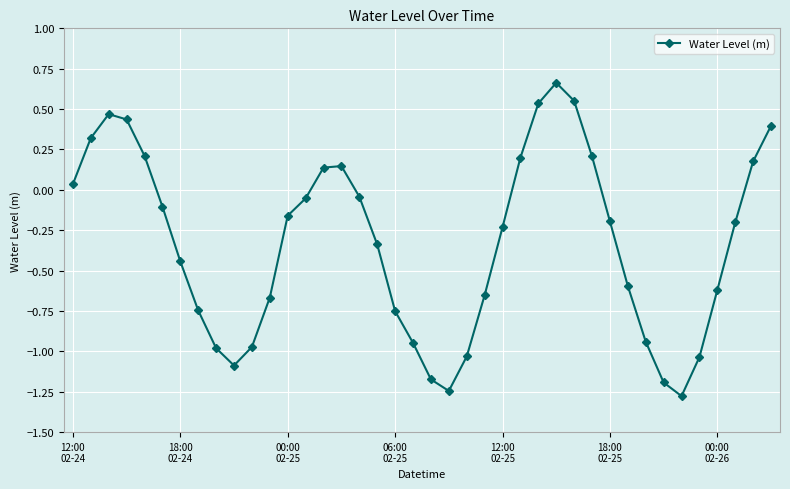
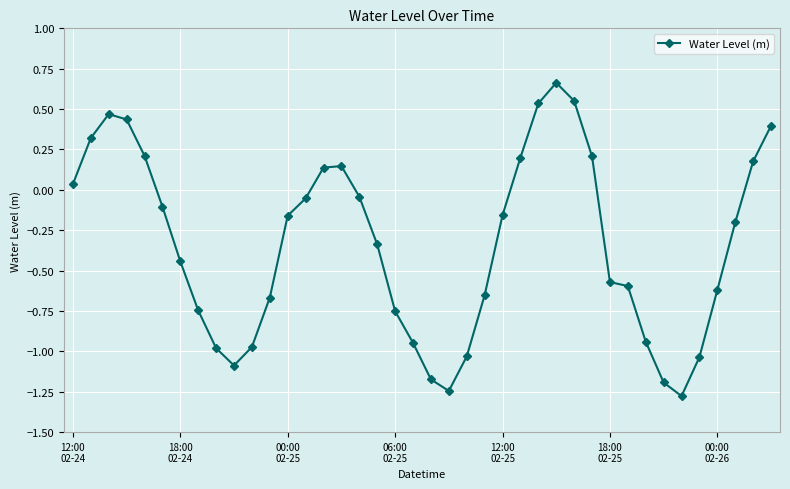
12:00 02-25: -0.23 -> -0.16
18:00 02-25: -0.20 -> -0.57
